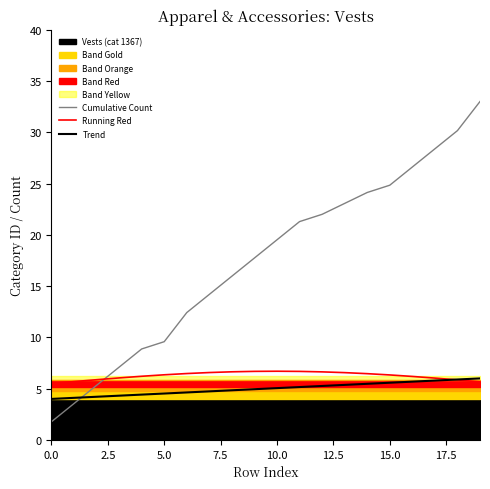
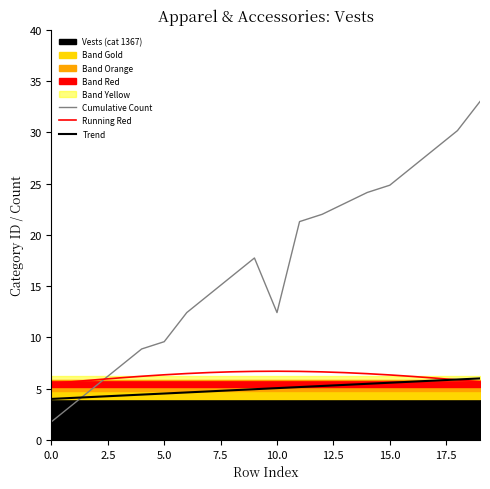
Cumulative Count, 10.0: 19.5 -> 12.4
